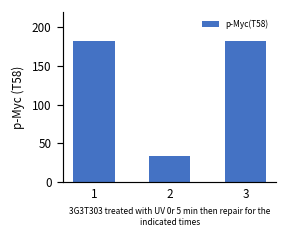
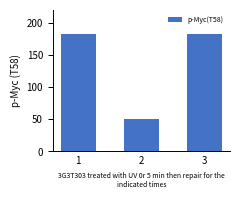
2: 30 -> 50
